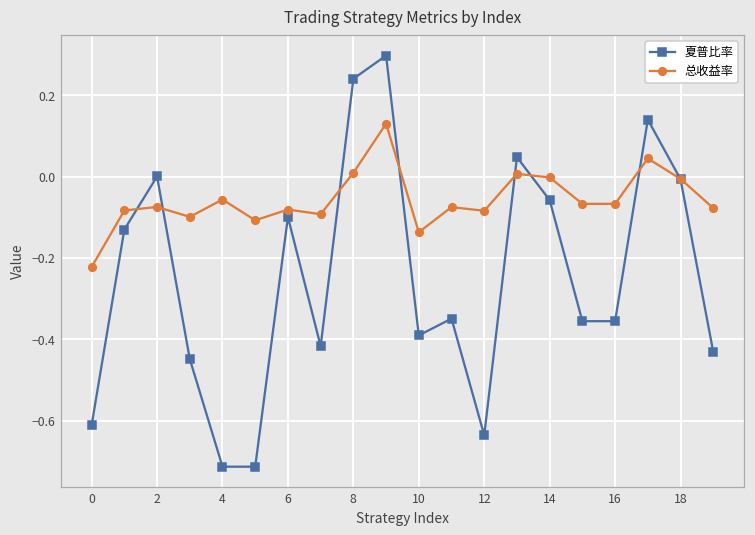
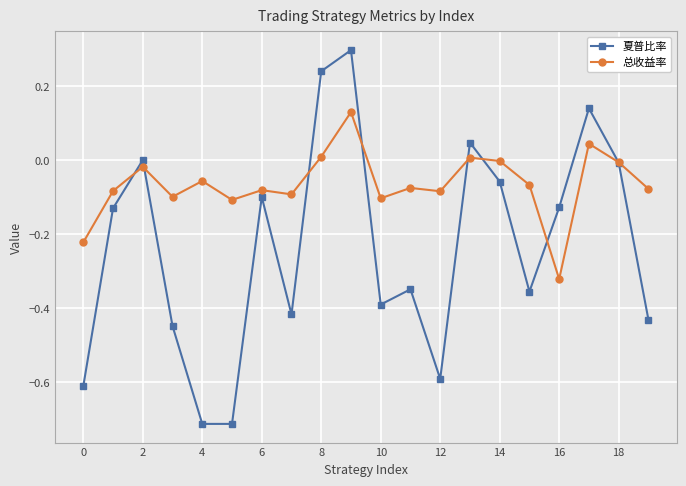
总收益率, 2: -0.07 -> -0.02
总收益率, 10: -0.14 -> -0.10
夏普比率, 12: -0.64 -> -0.59
夏普比率, 16: -0.36 -> -0.13
总收益率, 16: -0.07 -> -0.32
